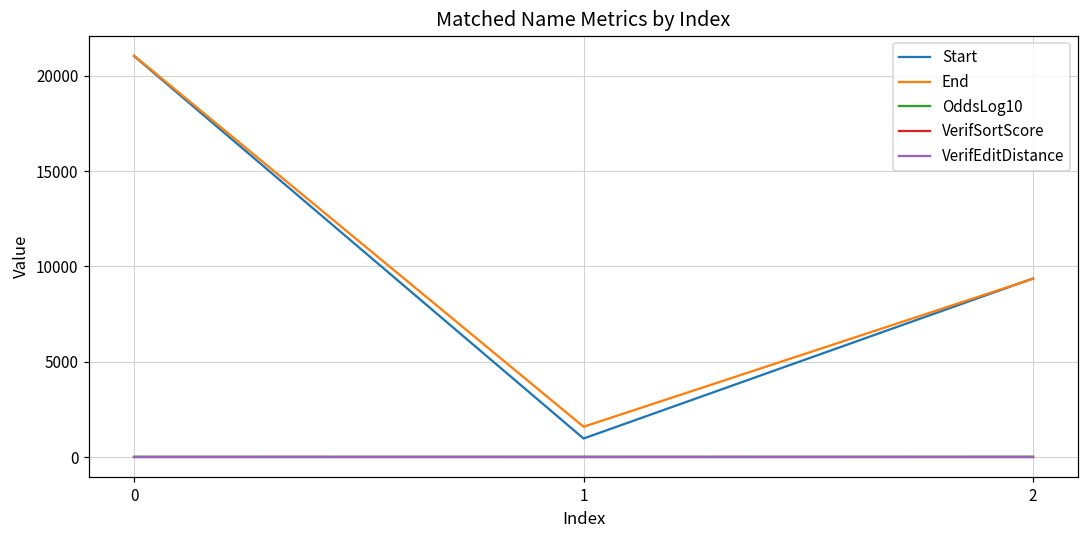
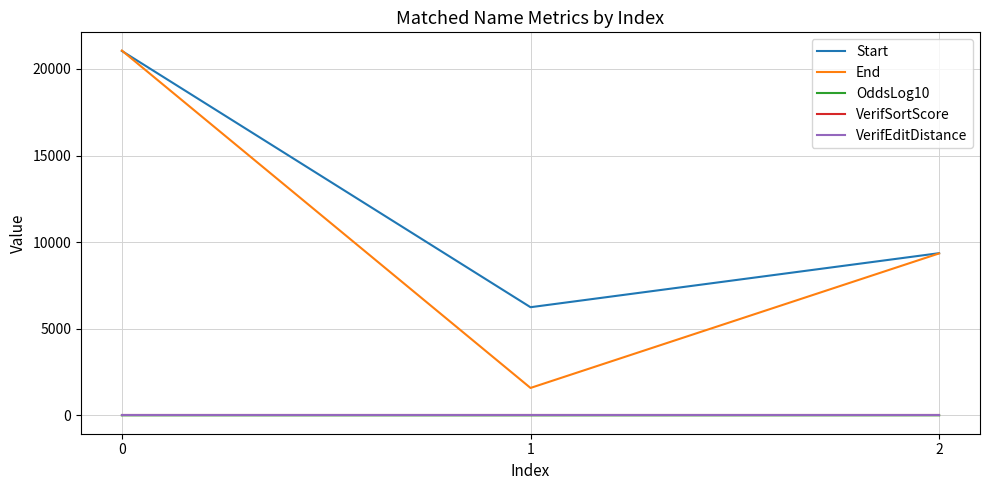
Start, 1: 1000 -> 6200
